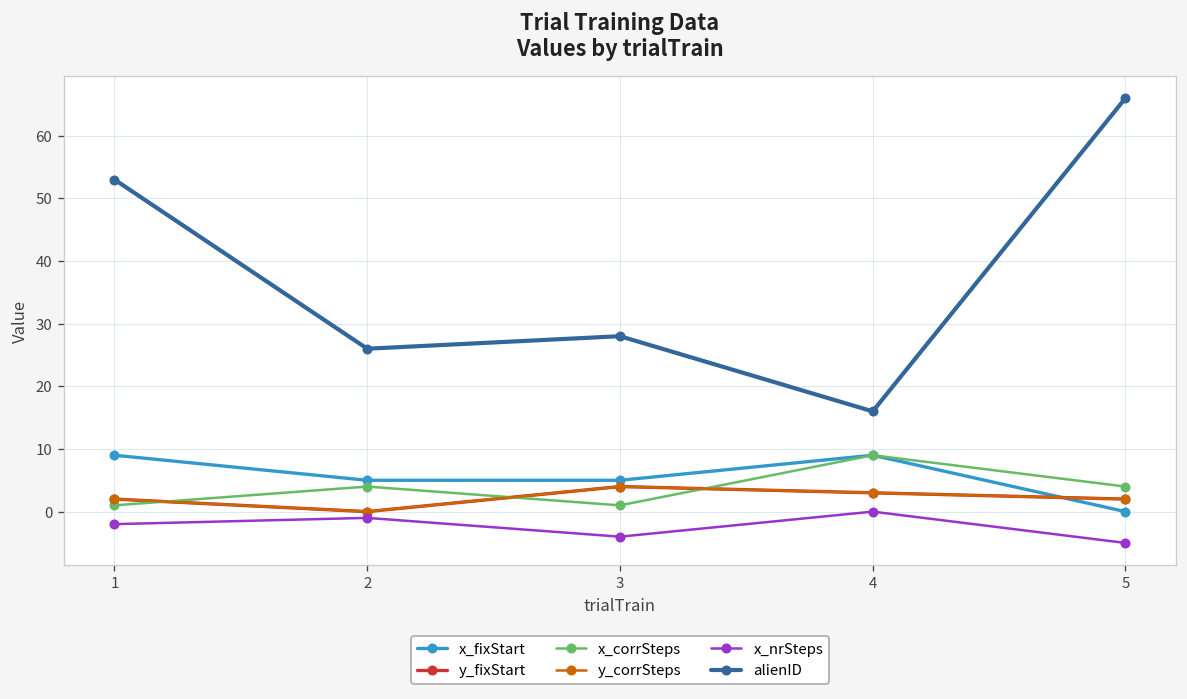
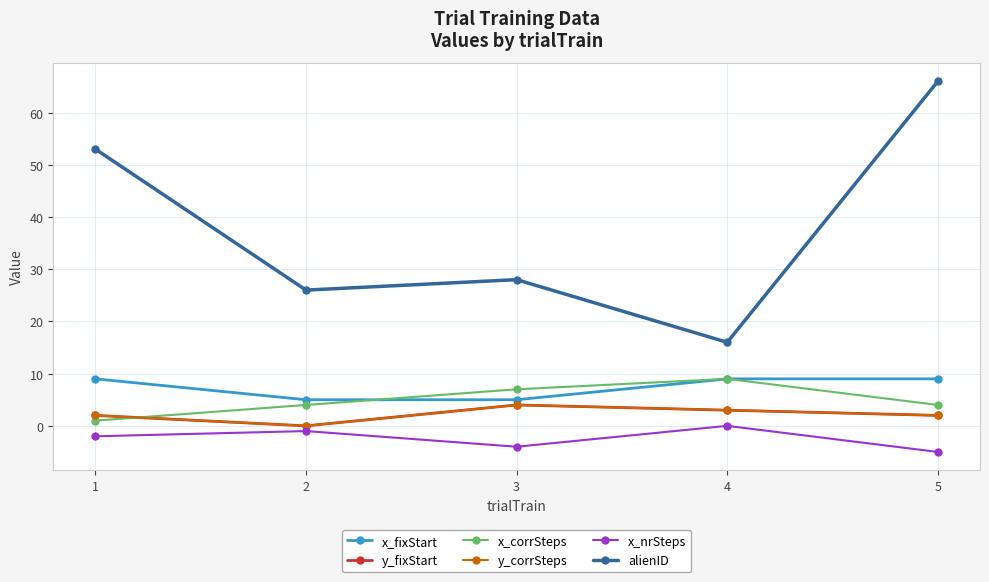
x_corrSteps, 3: 1 -> 7
x_fixStart, 5: 0 -> 9
